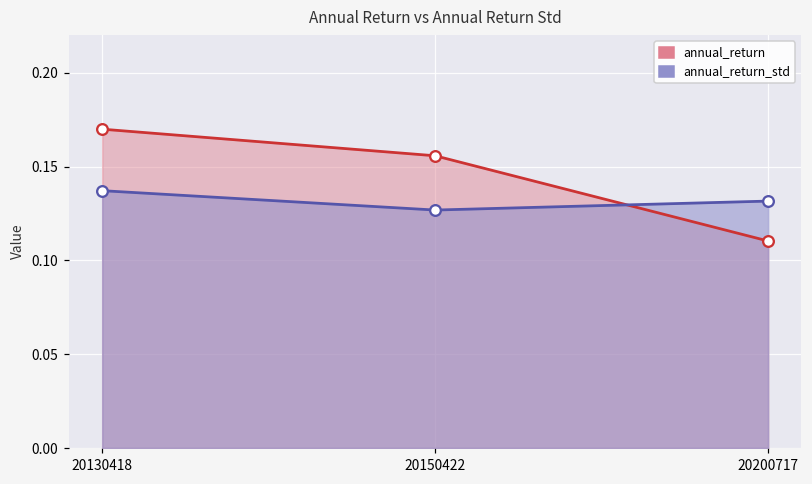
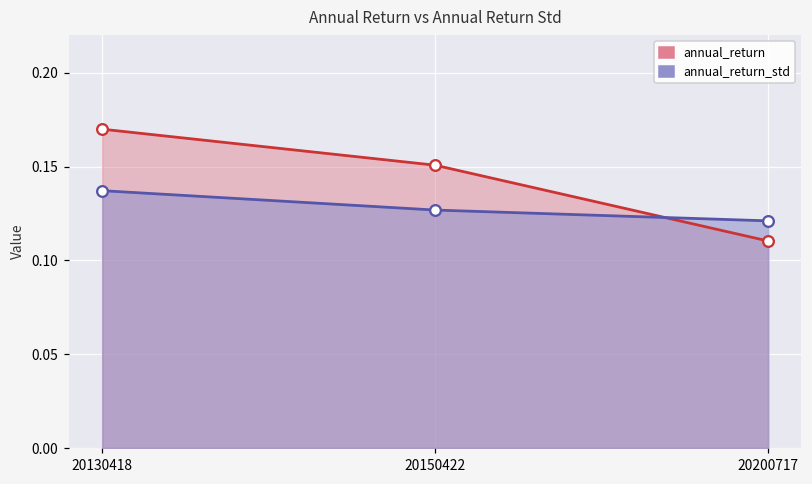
annual_return, 20150422: 0.156 -> 0.151
annual_return_std, 20200717: 0.132 -> 0.121
